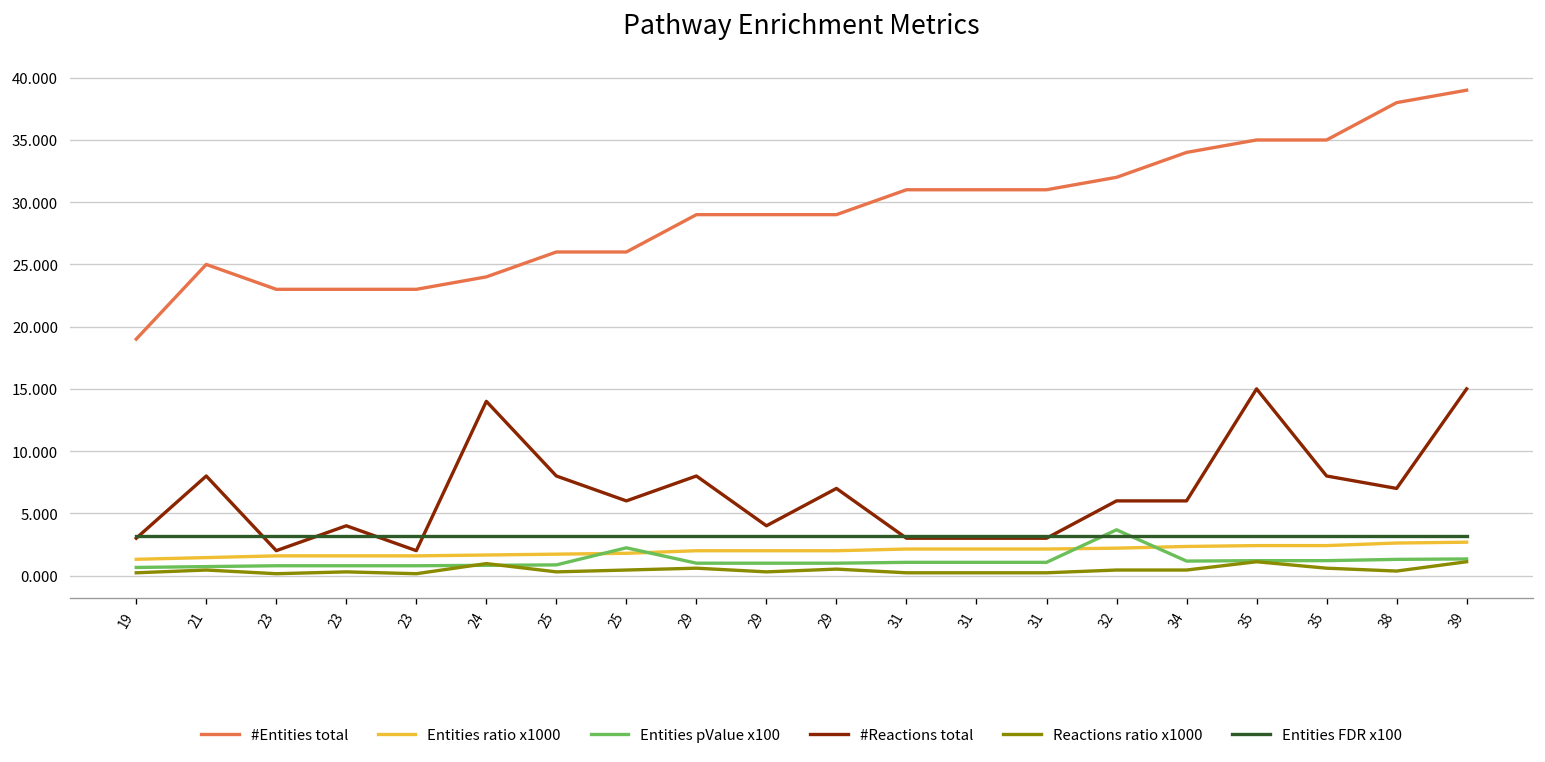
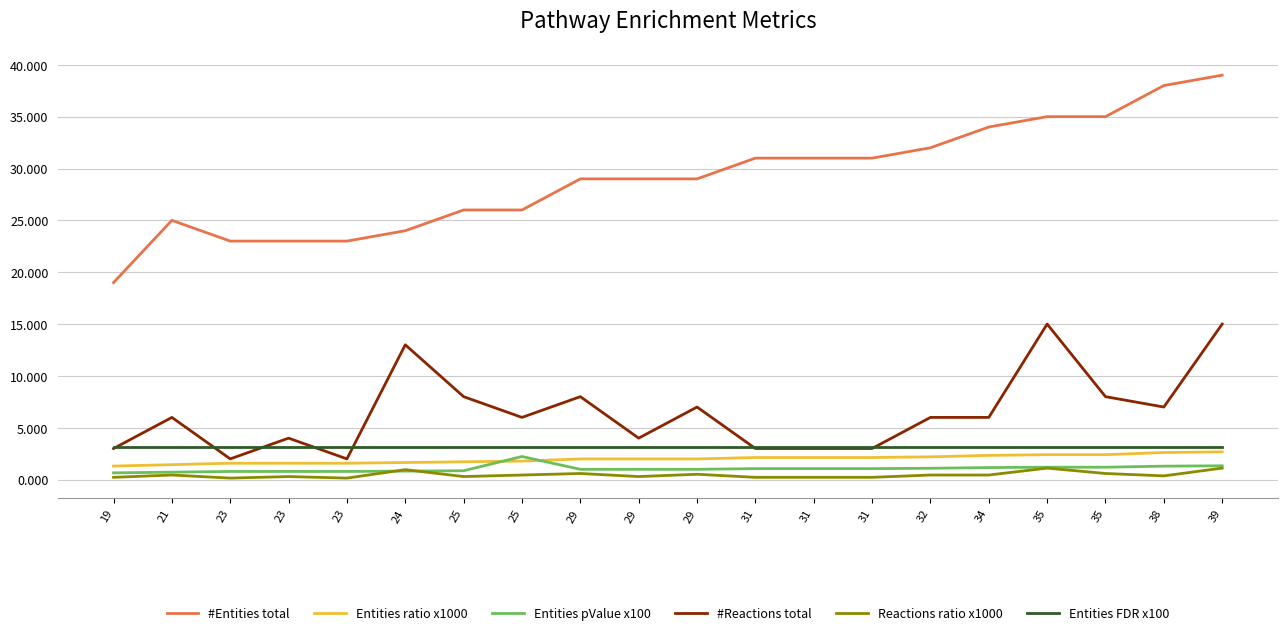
#Reactions total, 21: 8 -> 6
#Reactions total, 24: 14 -> 13
Entities pValue x100, 32: 3.7 -> 1.1
